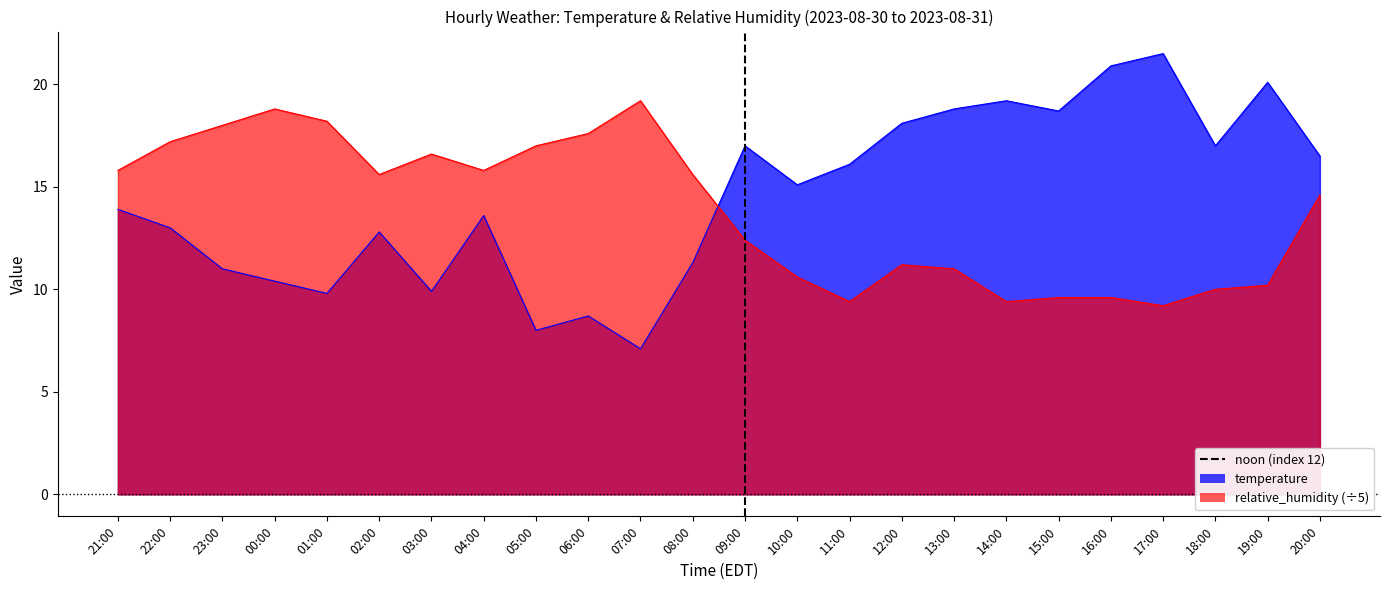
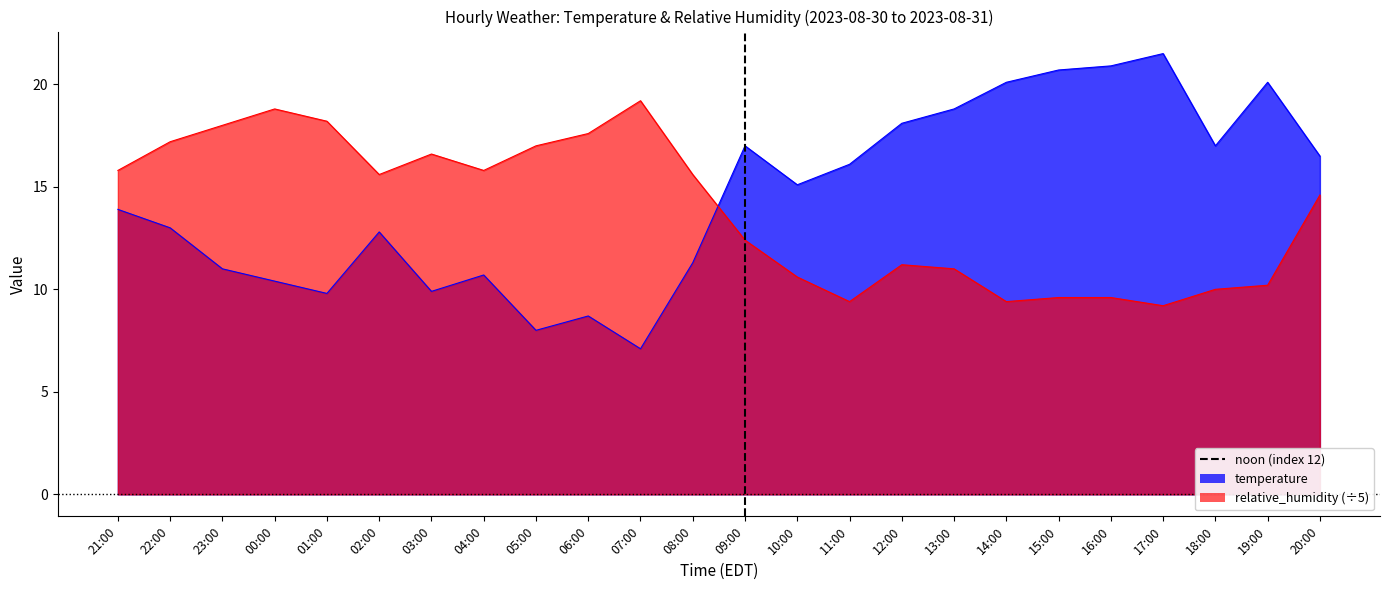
temperature, 04:00: 13.6 -> 10.7
temperature, 14:00: 19.2 -> 20.1
temperature, 15:00: 18.7 -> 20.7
